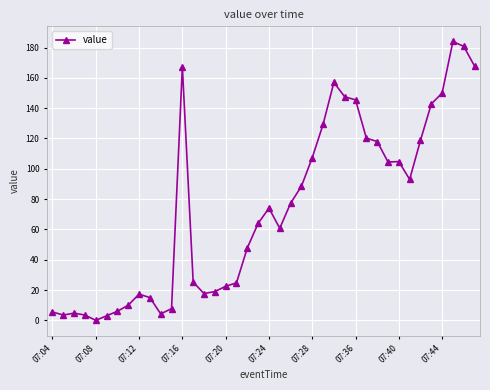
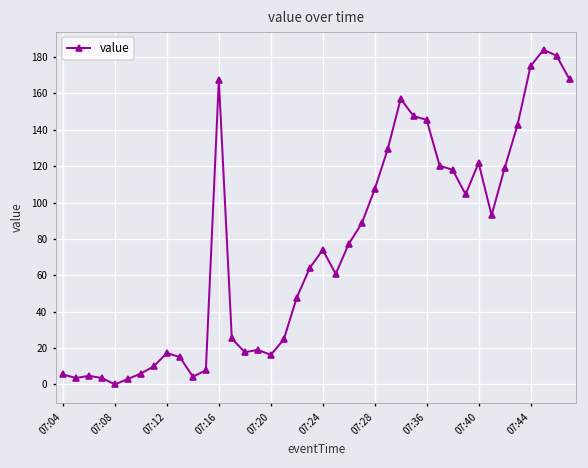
07:20: 22 -> 16
07:40: 105 -> 122
07:44: 150 -> 175
